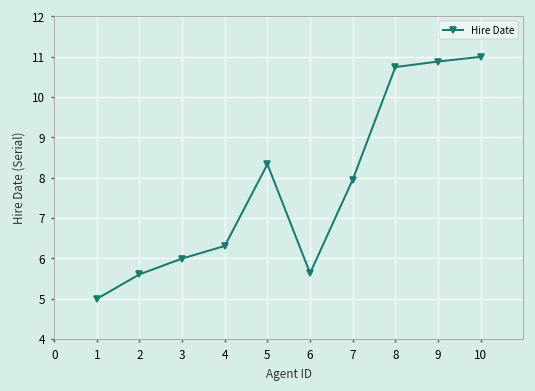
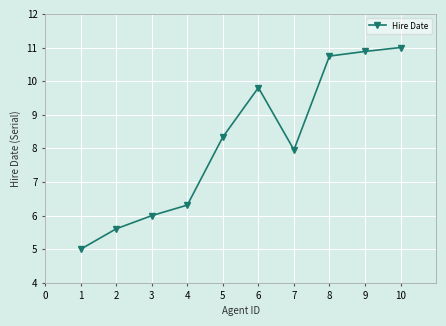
6: 5.6 -> 9.8
